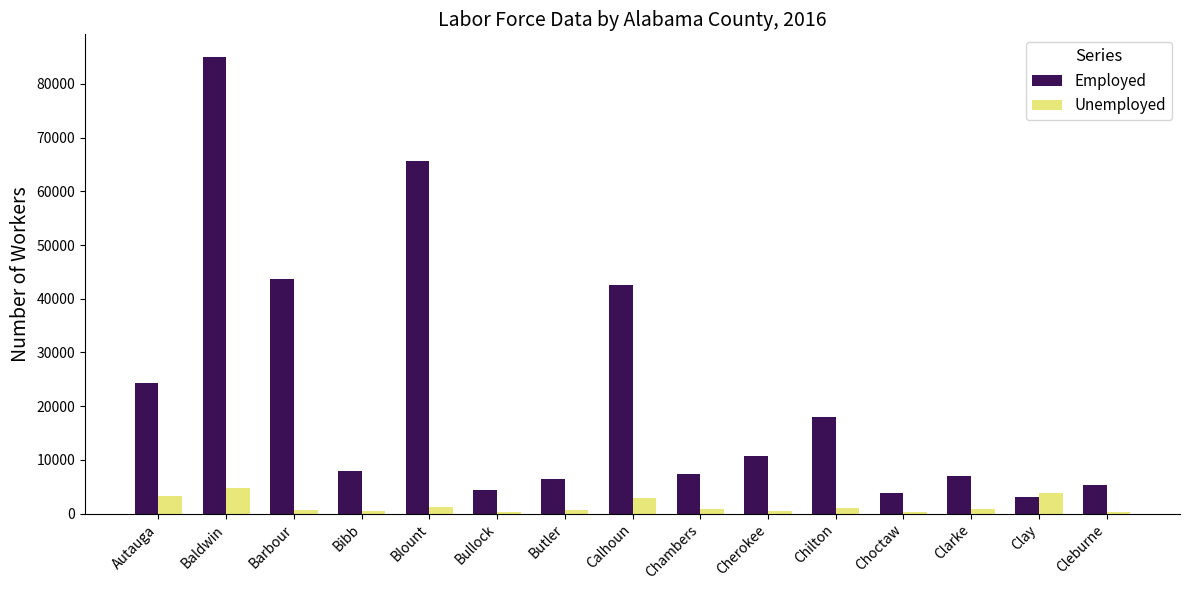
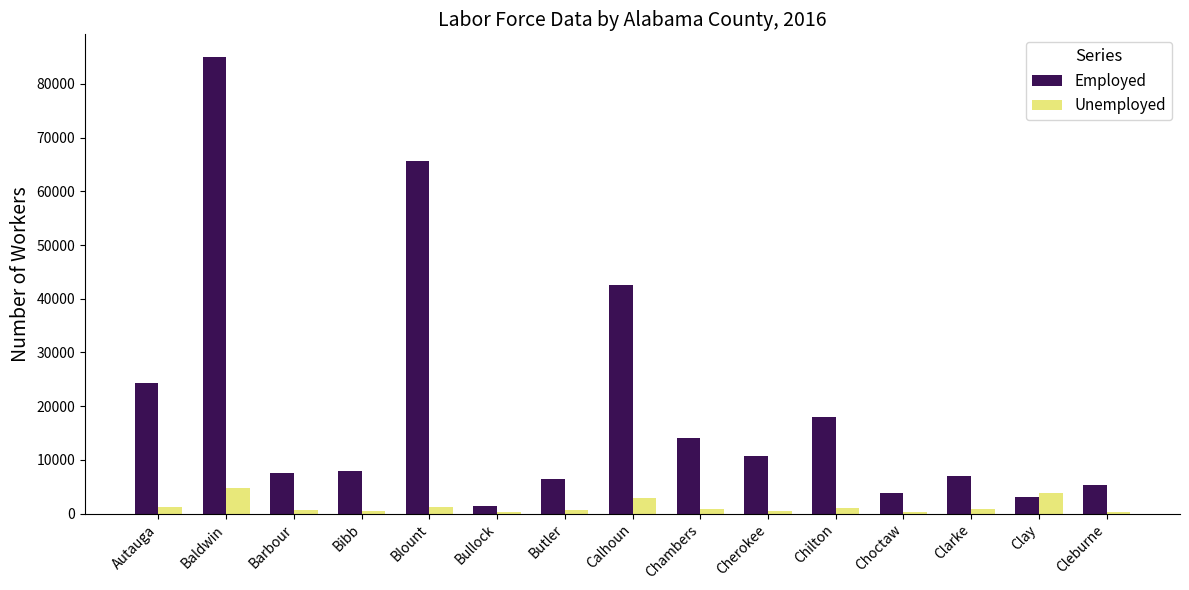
Unemployed, Autauga: 3000 -> 1000
Employed, Barbour: 44000 -> 8000
Employed, Bullock: 4000 -> 1000
Employed, Chambers: 7000 -> 14000
